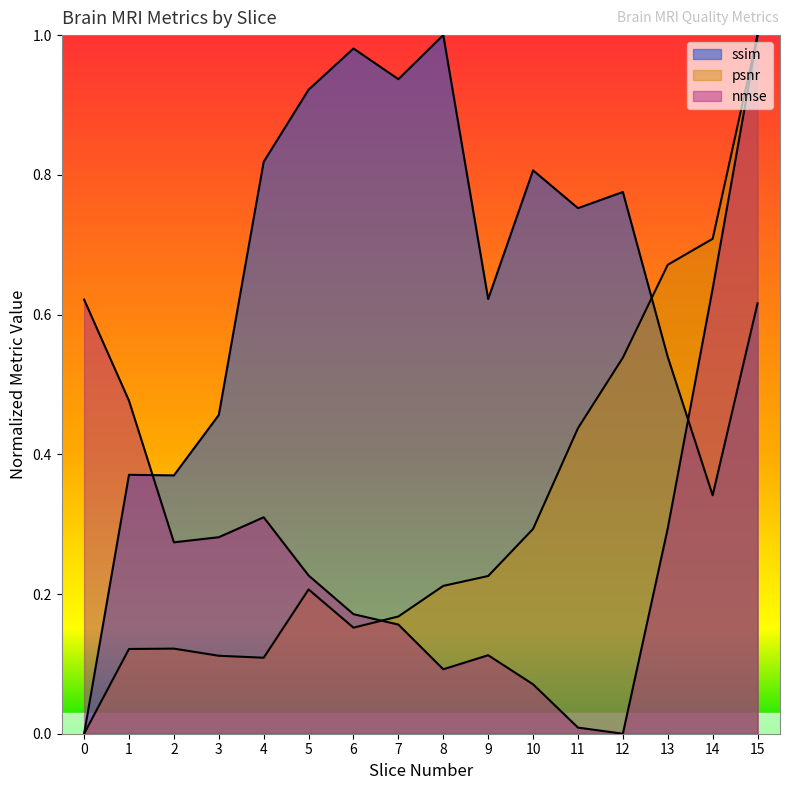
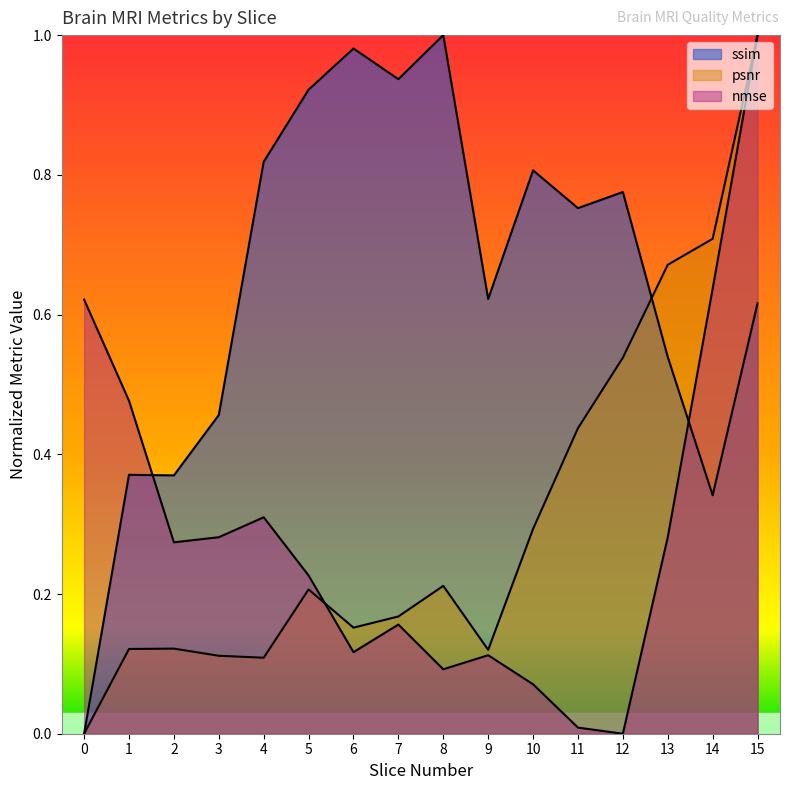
nmse, 6: 0.17 -> 0.12
psnr, 9: 0.23 -> 0.12
nmse, 13: 0.29 -> 0.28
